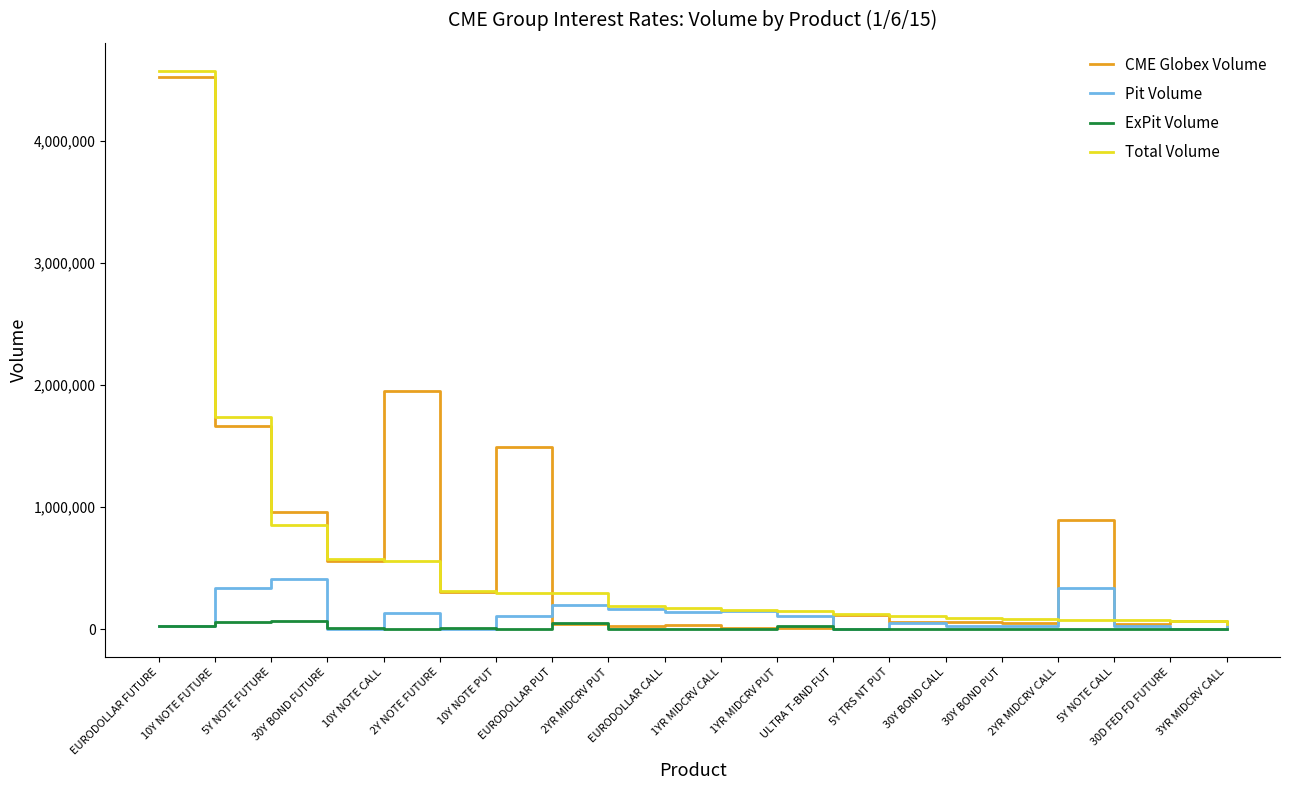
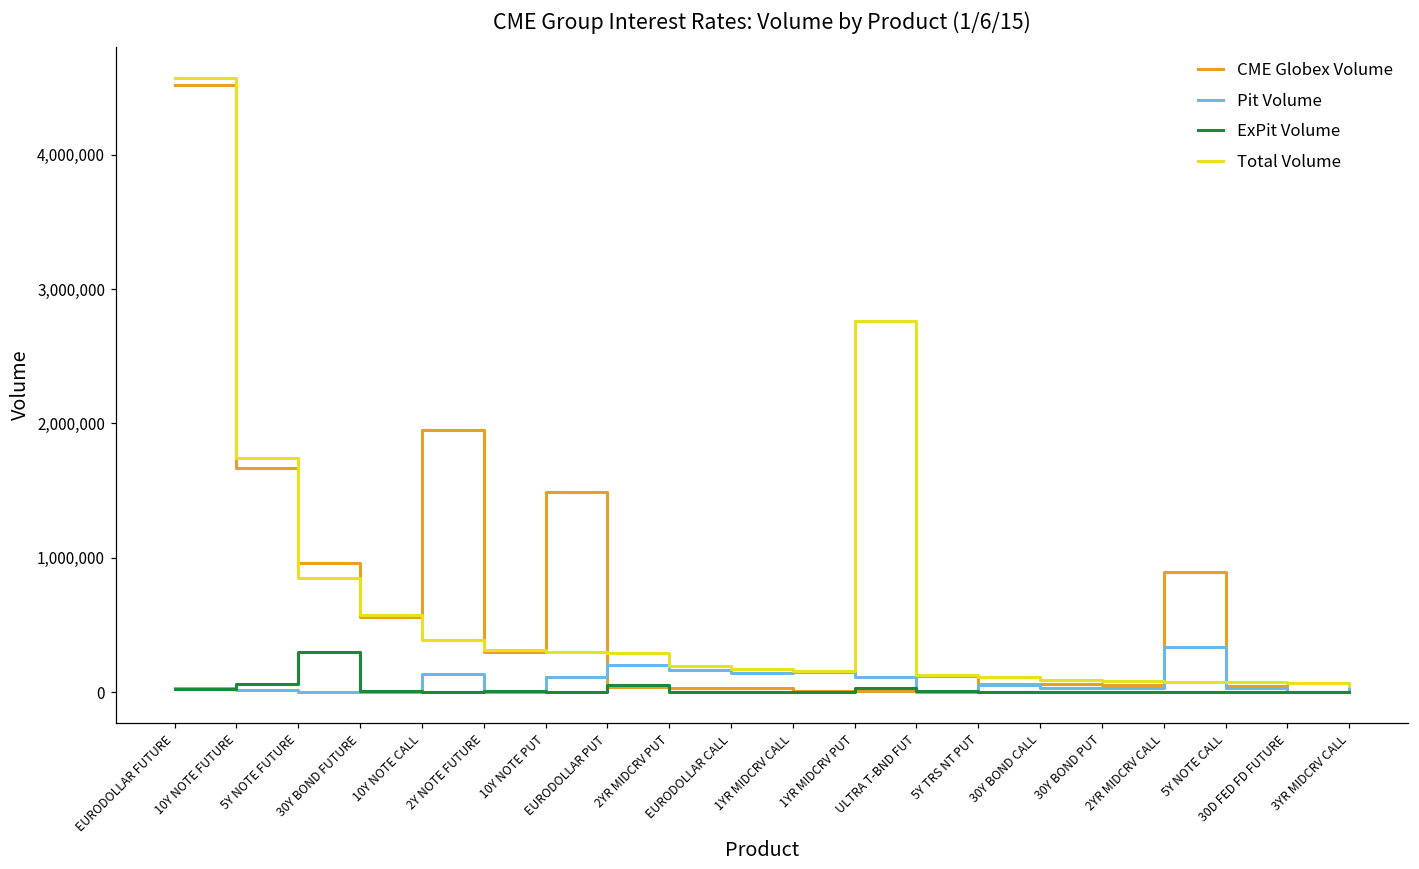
Pit Volume, 10Y NOTE FUTURE: 340,000 -> 20,000
Pit Volume, 5Y NOTE FUTURE: 410,000 -> 0
ExPit Volume, 5Y NOTE FUTURE: 70,000 -> 300,000
Total Volume, 10Y NOTE CALL: 560,000 -> 390,000
Total Volume, 1YR MIDCRV PUT: 150,000 -> 2,760,000
